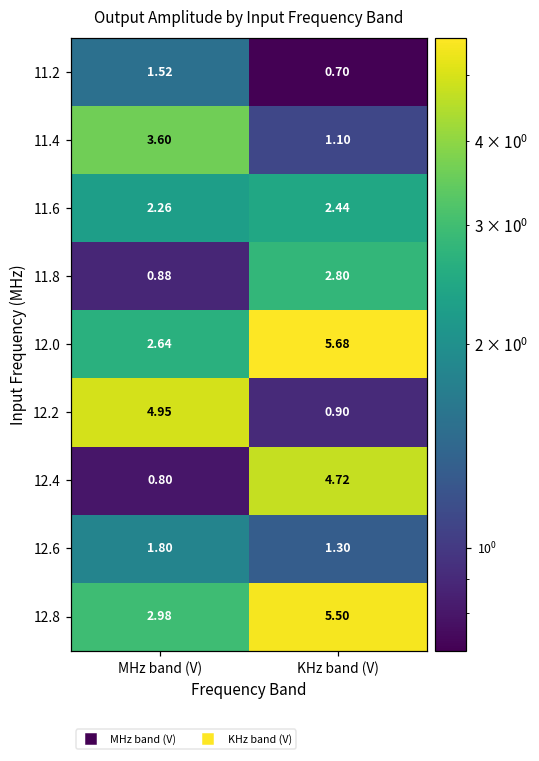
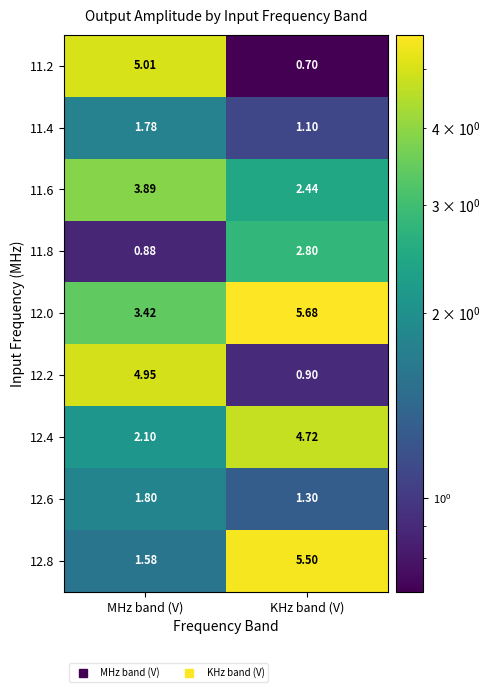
11.2, MHz band (V): 1.52 -> 5.01
11.4, MHz band (V): 3.60 -> 1.78
11.6, MHz band (V): 2.26 -> 3.89
12.0, MHz band (V): 2.64 -> 3.42
12.4, MHz band (V): 0.80 -> 2.10
12.8, MHz band (V): 2.98 -> 1.58
